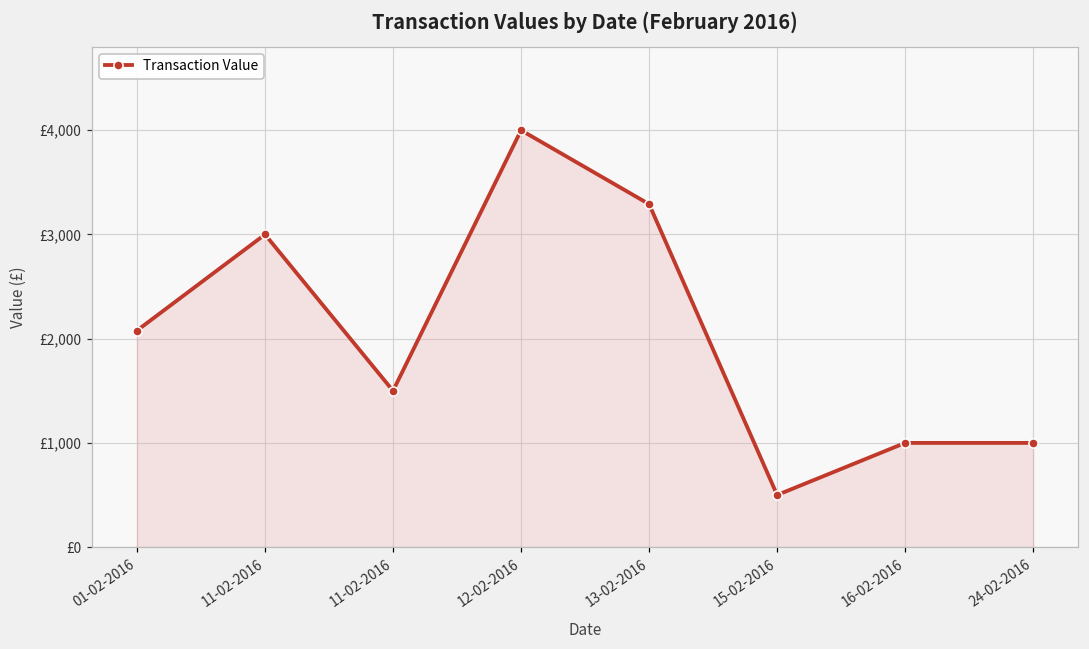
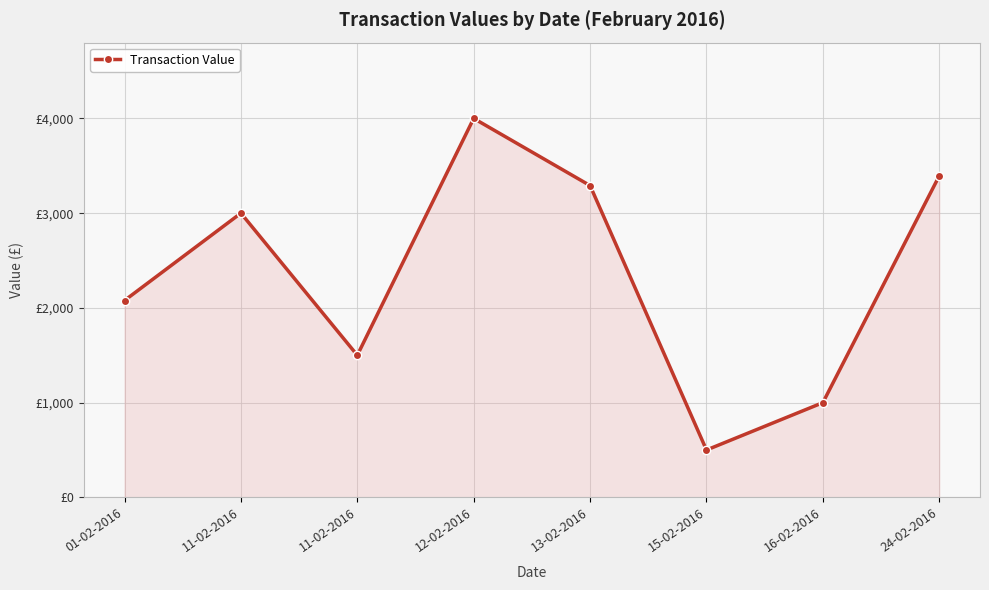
24-02-2016: £1,000 -> £3,400
